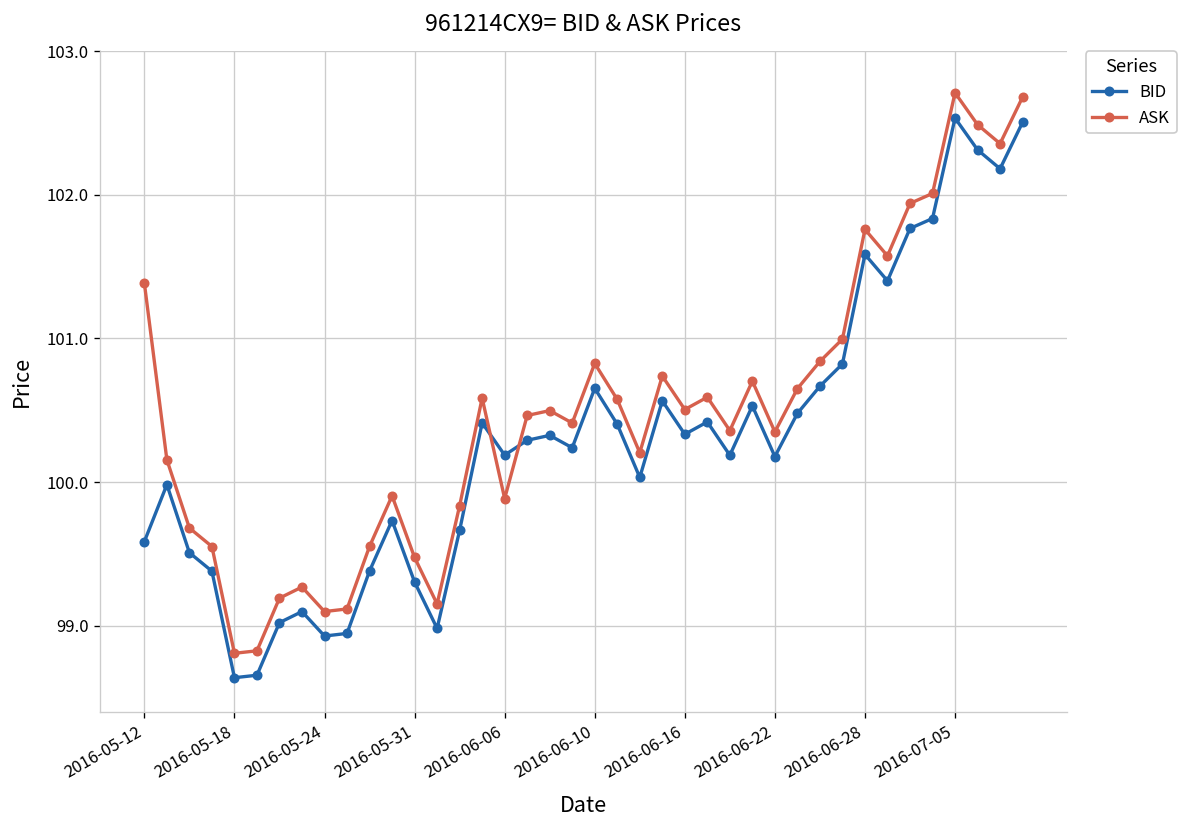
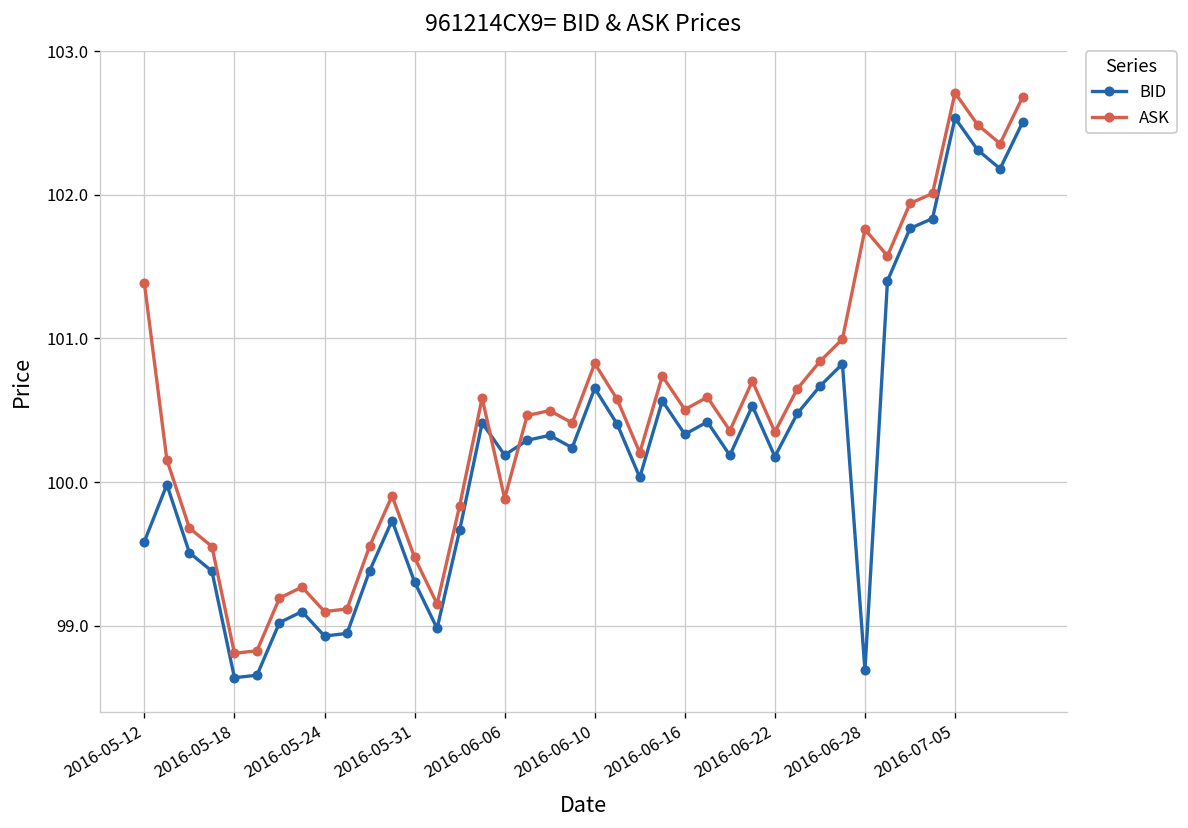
BID, 2016-06-28: 101.59 -> 98.69
